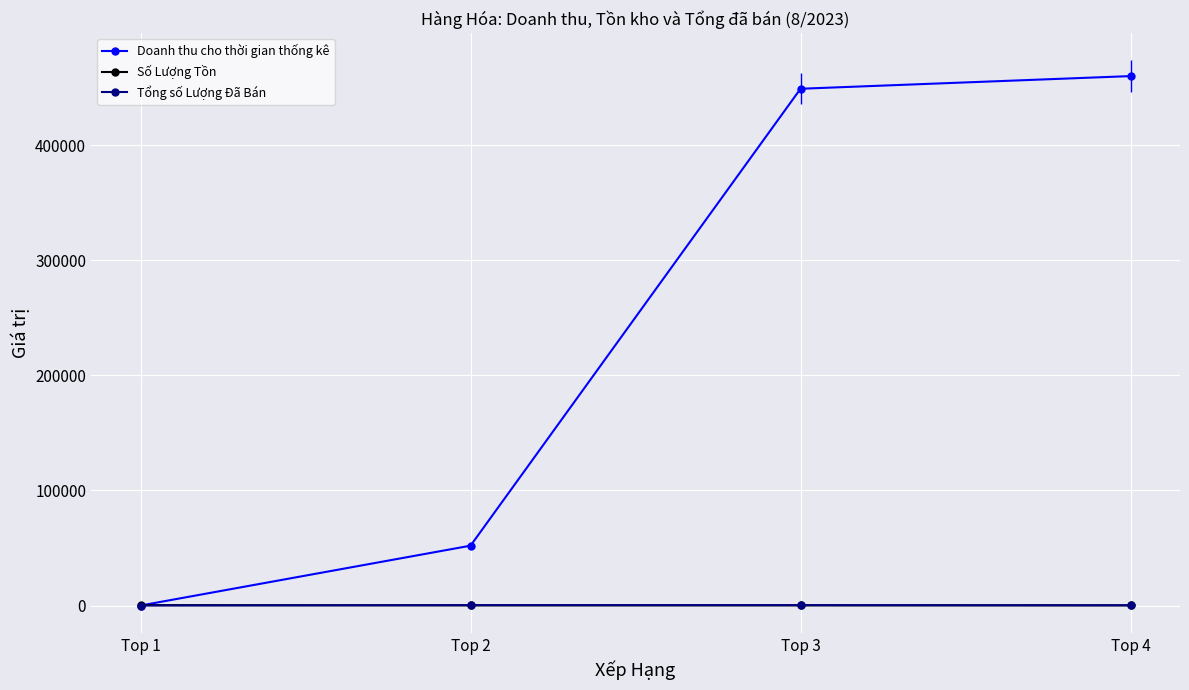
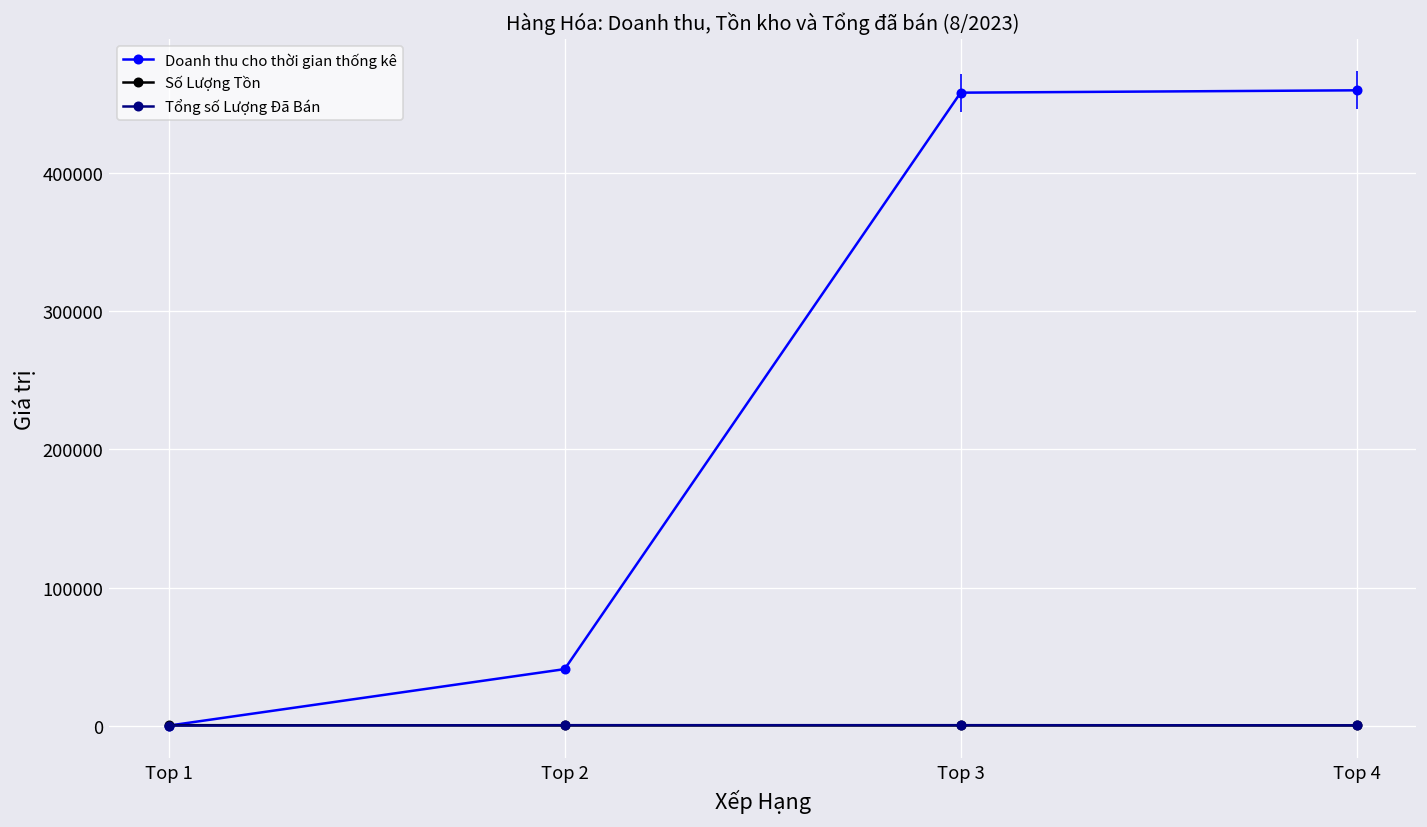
Doanh thu cho thời gian thống kê, Top 2: 52000 -> 41000
Doanh thu cho thời gian thống kê, Top 3: 449000 -> 458000
